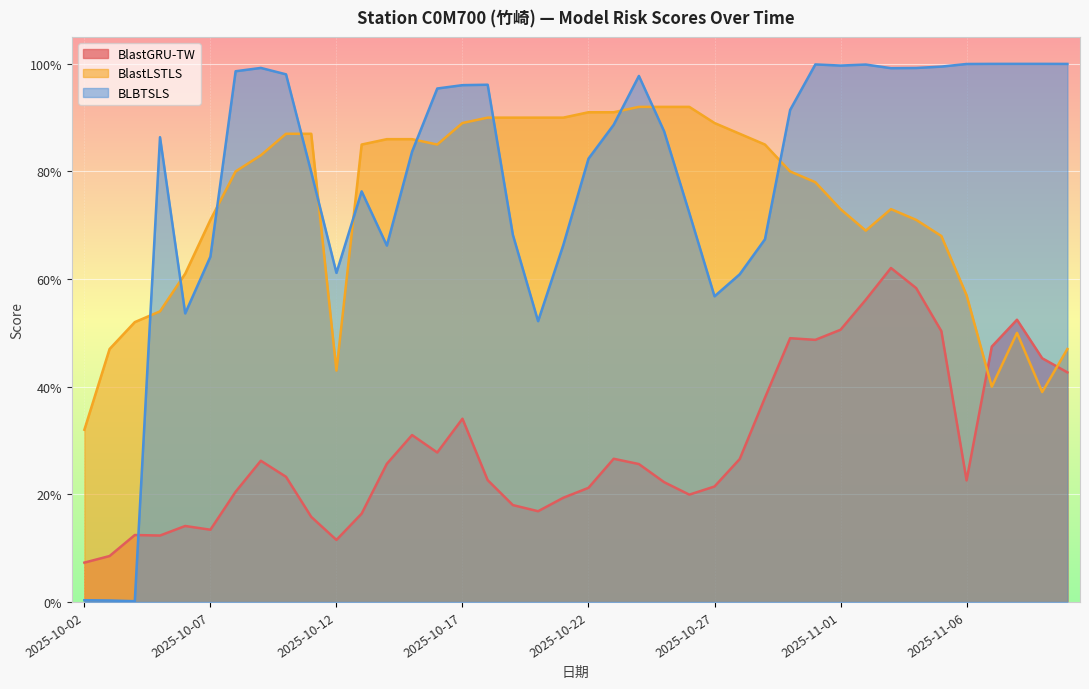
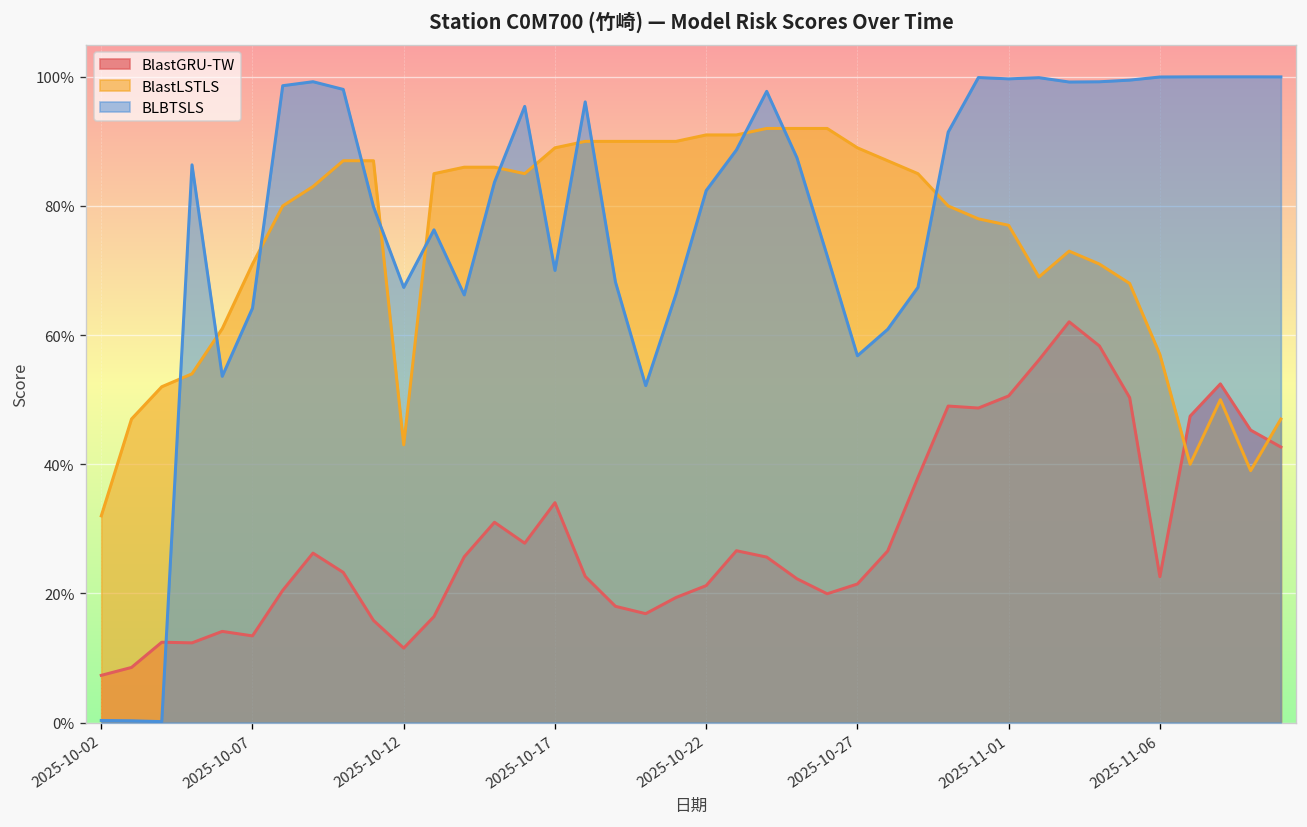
BLBTSLS, 2025-10-12: 61% -> 67%
BLBTSLS, 2025-10-17: 96% -> 70%
BlastLSTLS, 2025-11-01: 73% -> 77%
